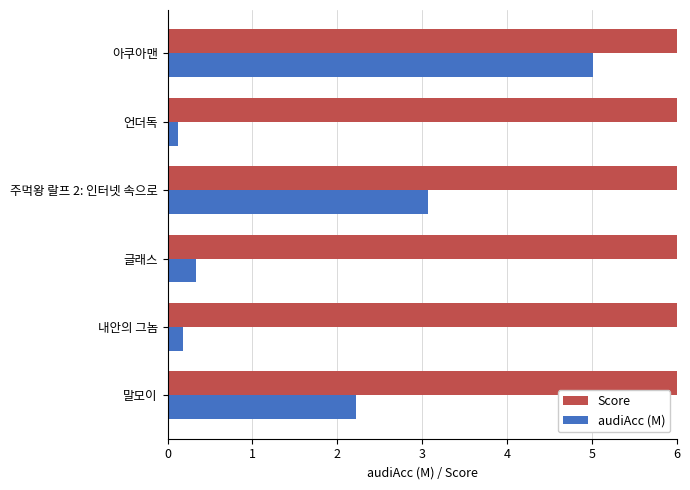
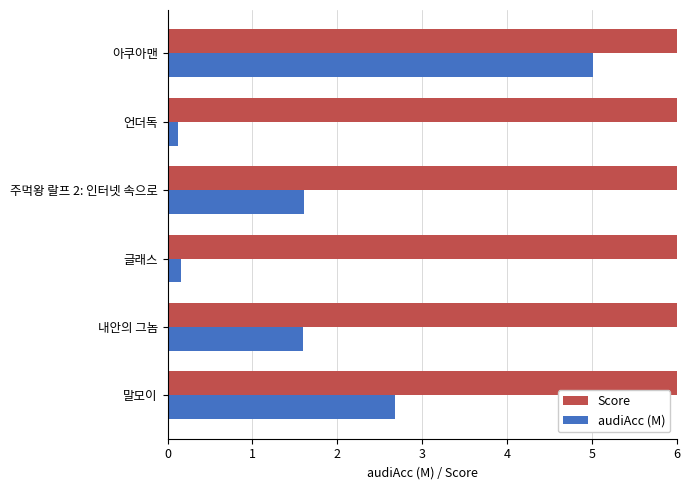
audiAcc (M), 주먹왕 랄프 2: 인터넷 속으로: 3.1 -> 1.6
audiAcc (M), 글래스: 0.3 -> 0.2
audiAcc (M), 내안의 그놈: 0.2 -> 1.6
audiAcc (M), 말모이: 2.2 -> 2.7
